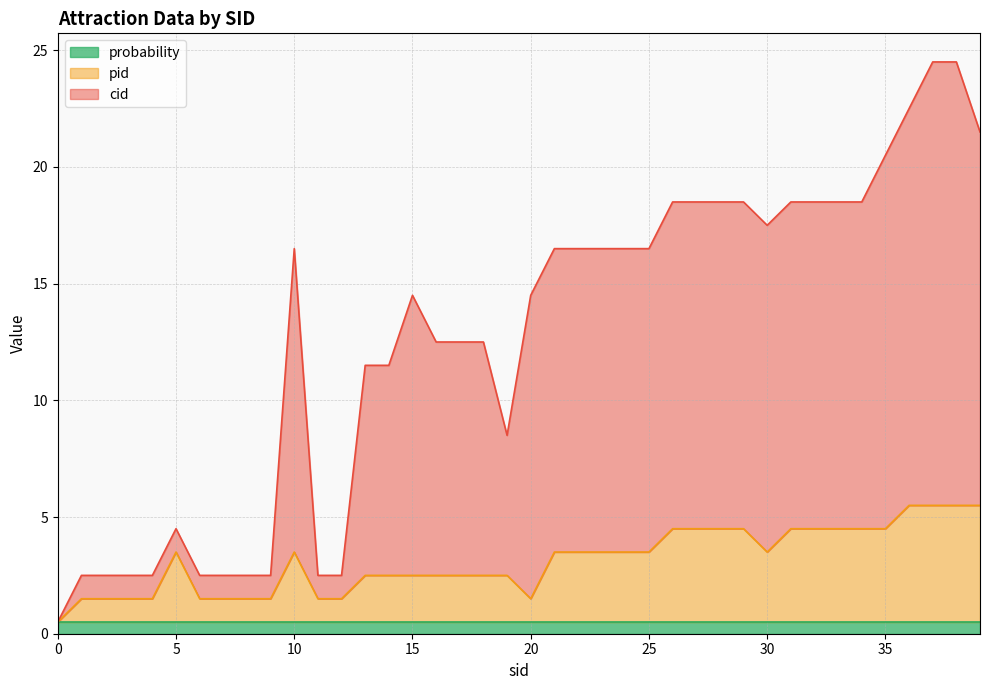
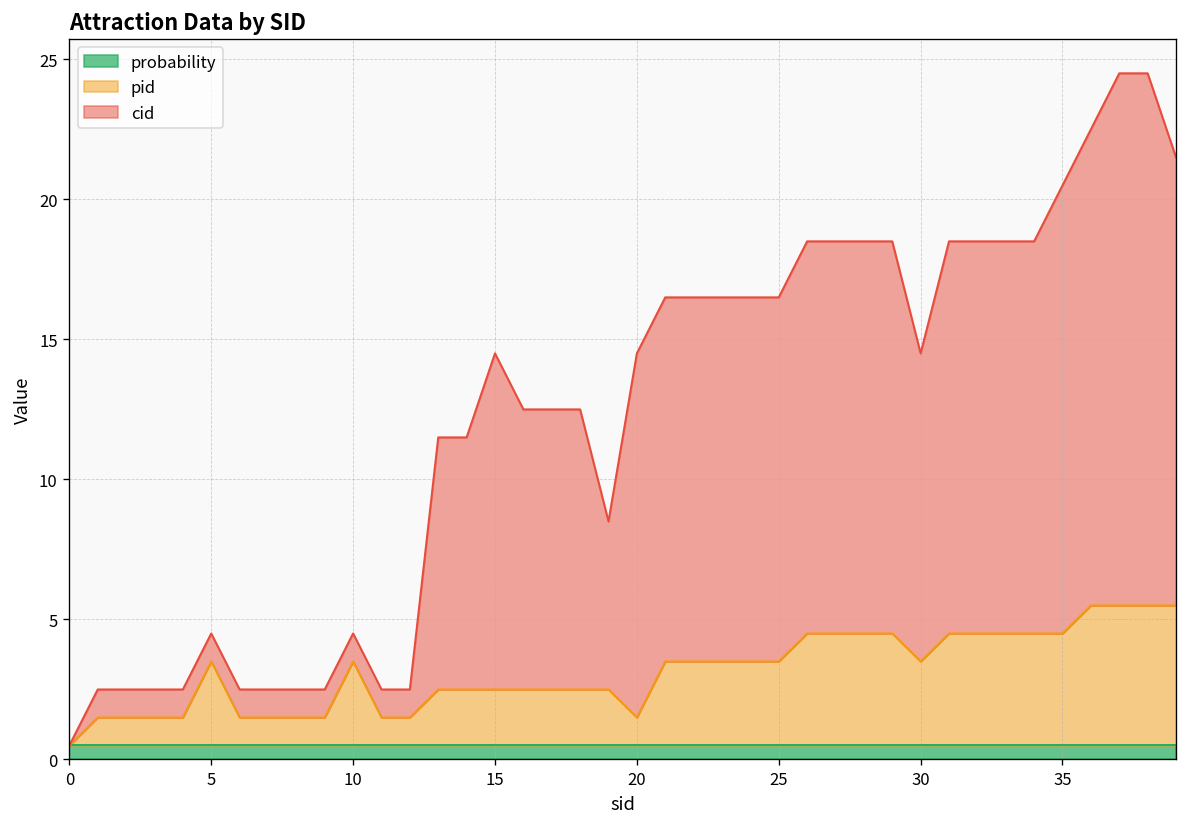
cid, 10: 13 -> 1
cid, 30: 14 -> 11
